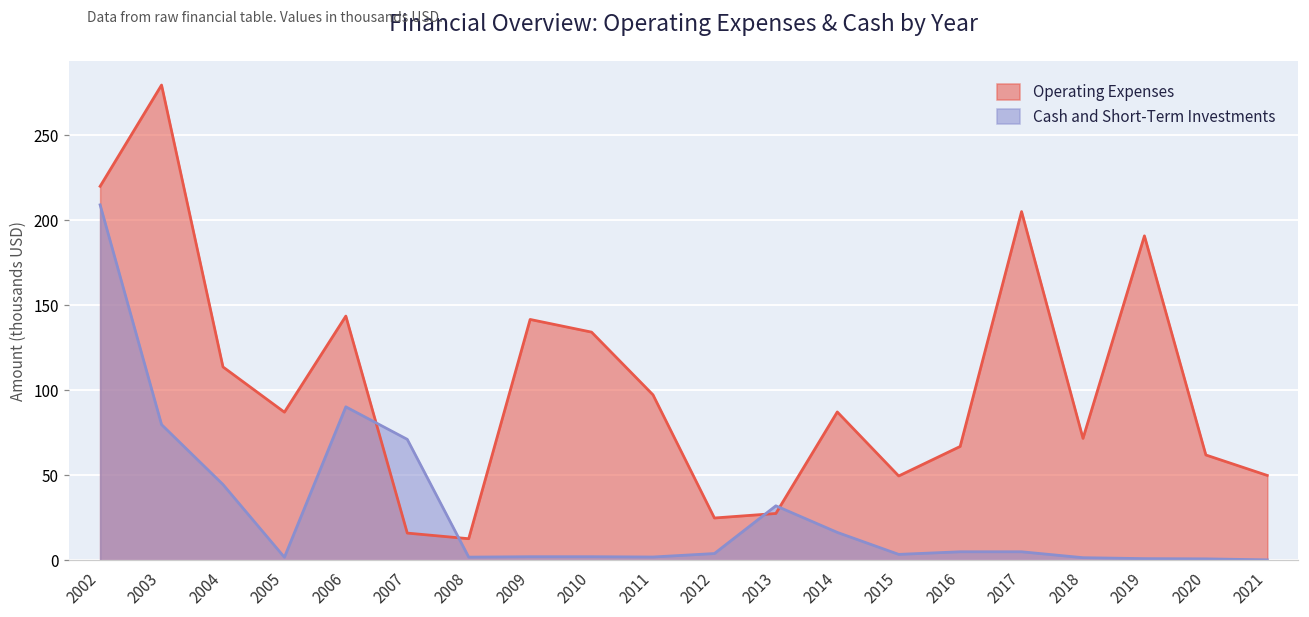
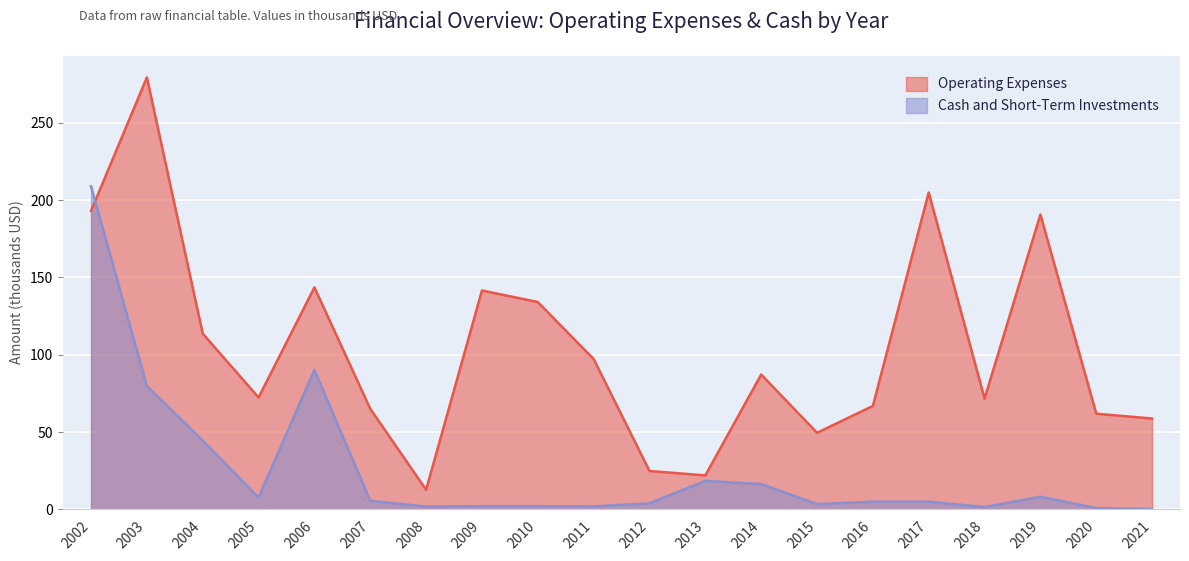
Operating Expenses, 2002: 220 -> 193
Operating Expenses, 2005: 87 -> 72
Cash and Short-Term Investments, 2005: 2 -> 8
Operating Expenses, 2007: 16 -> 65
Cash and Short-Term Investments, 2007: 71 -> 6
Operating Expenses, 2013: 28 -> 22
Cash and Short-Term Investments, 2013: 32 -> 18
Cash and Short-Term Investments, 2019: 1 -> 8
Operating Expenses, 2021: 50 -> 59
